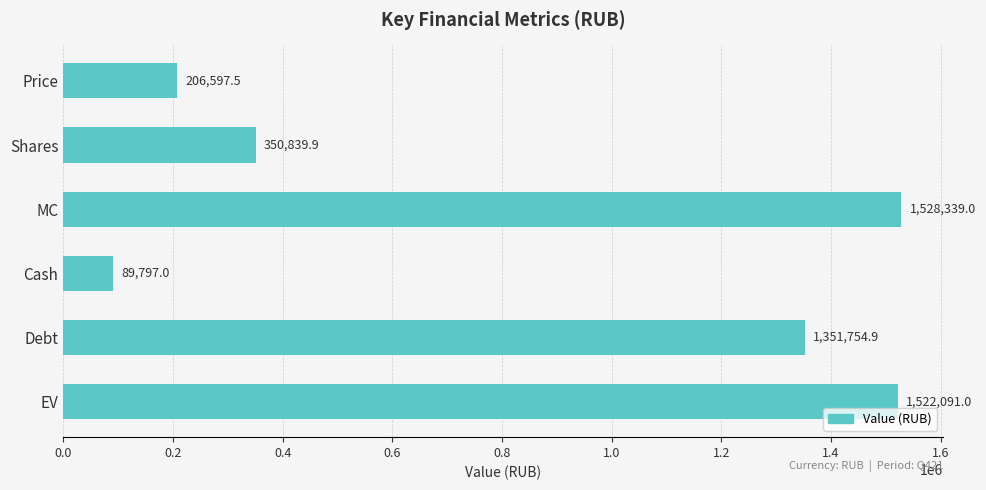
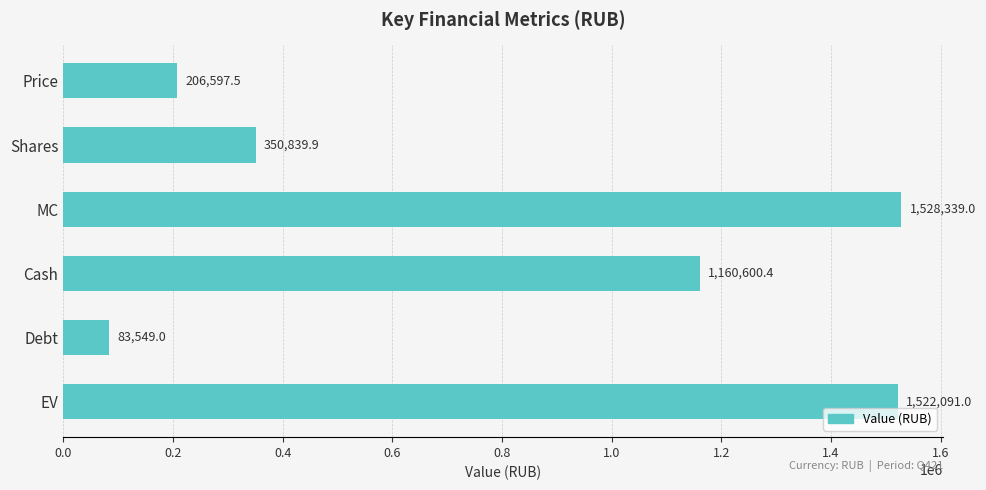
Cash: 89,797.0 -> 1,160,600.4
Debt: 1,351,754.9 -> 83,549.0
